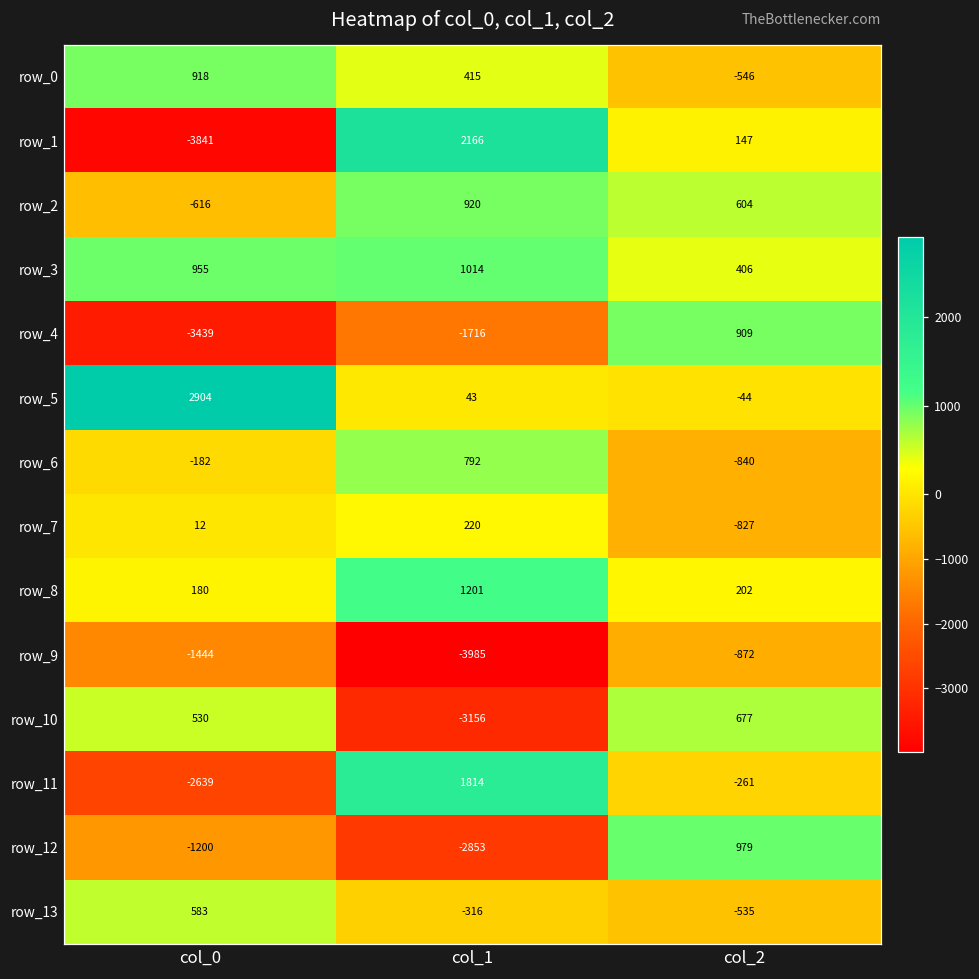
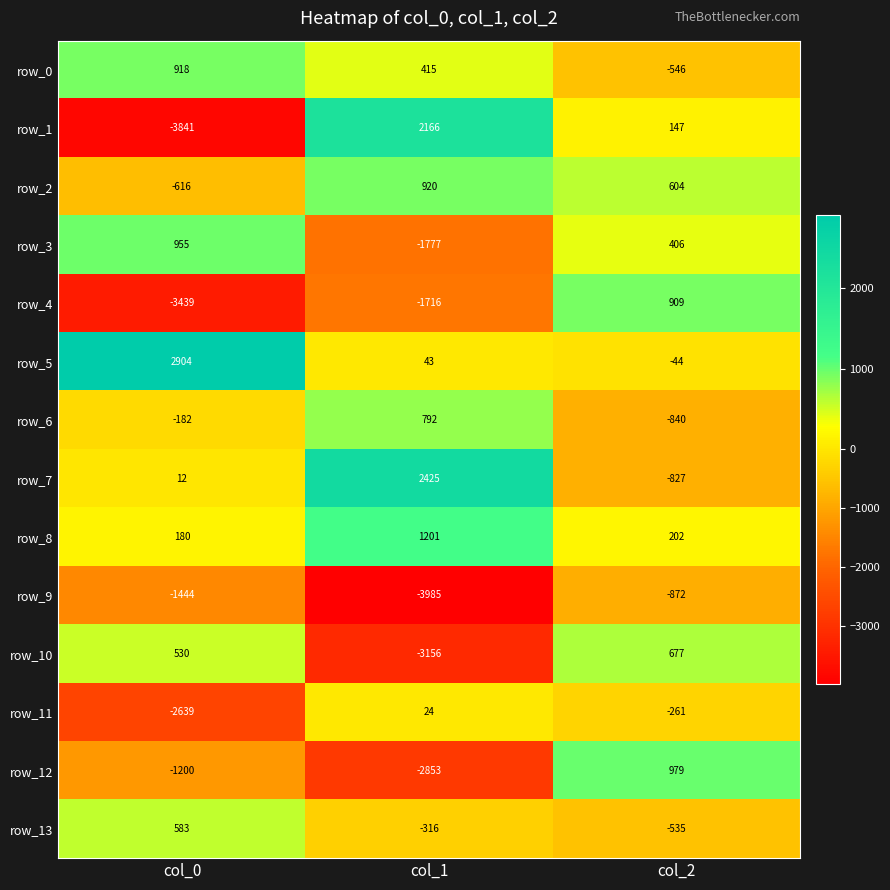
row_3, col_1: 1014 -> -1777
row_7, col_1: 220 -> 2425
row_11, col_1: 1814 -> 24
